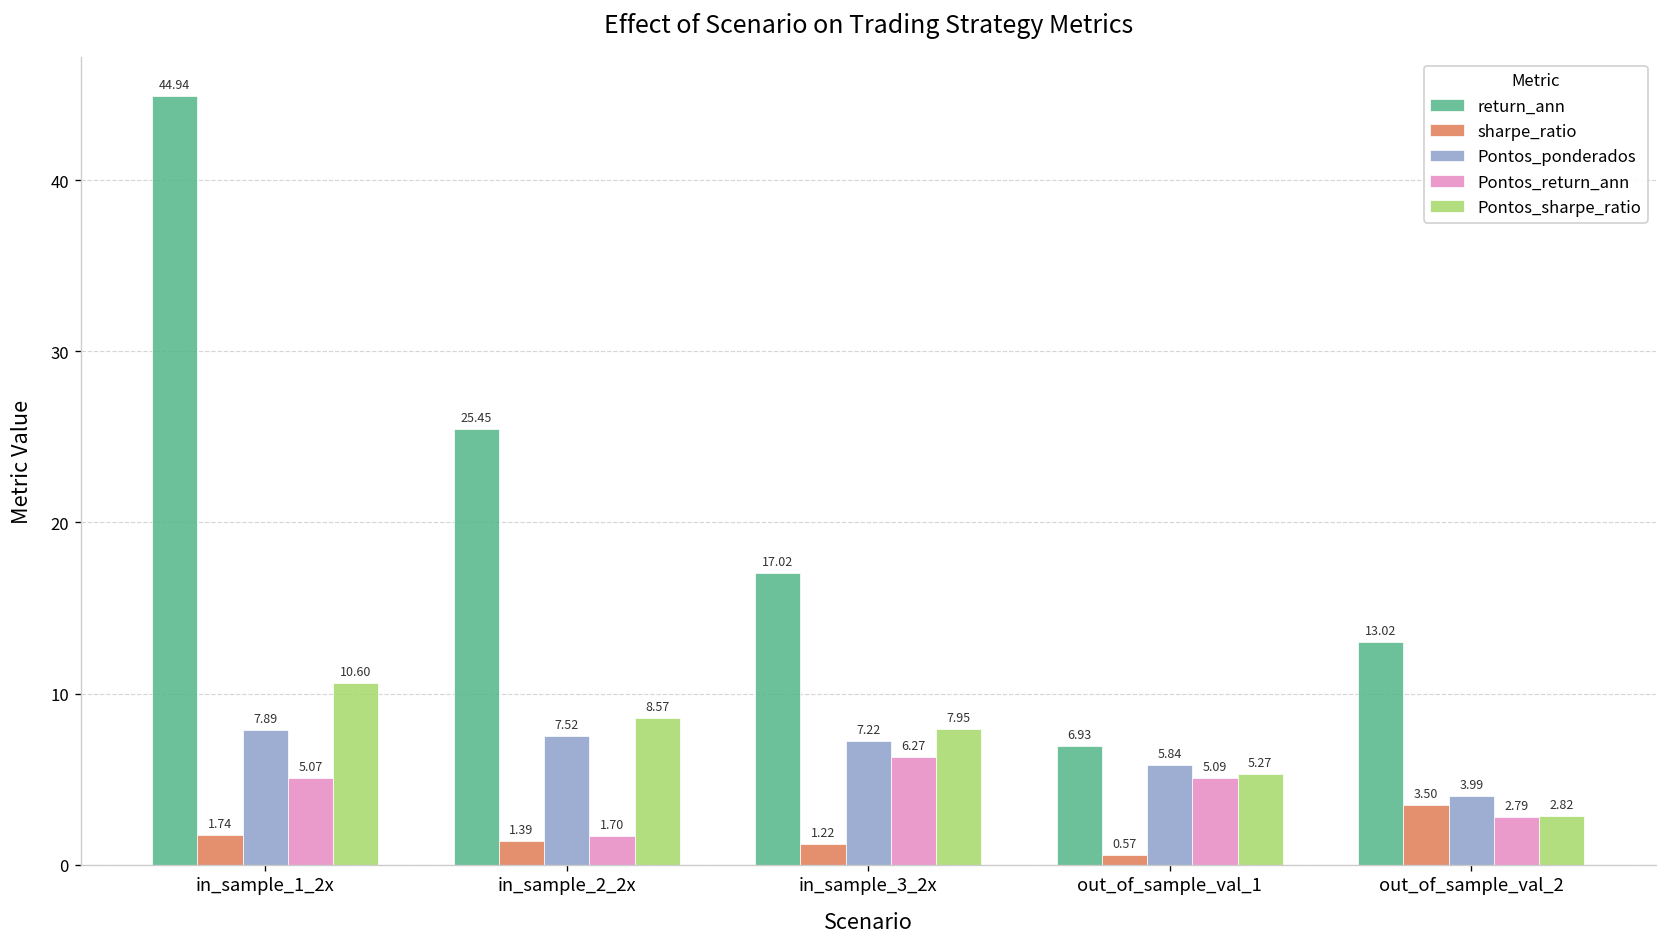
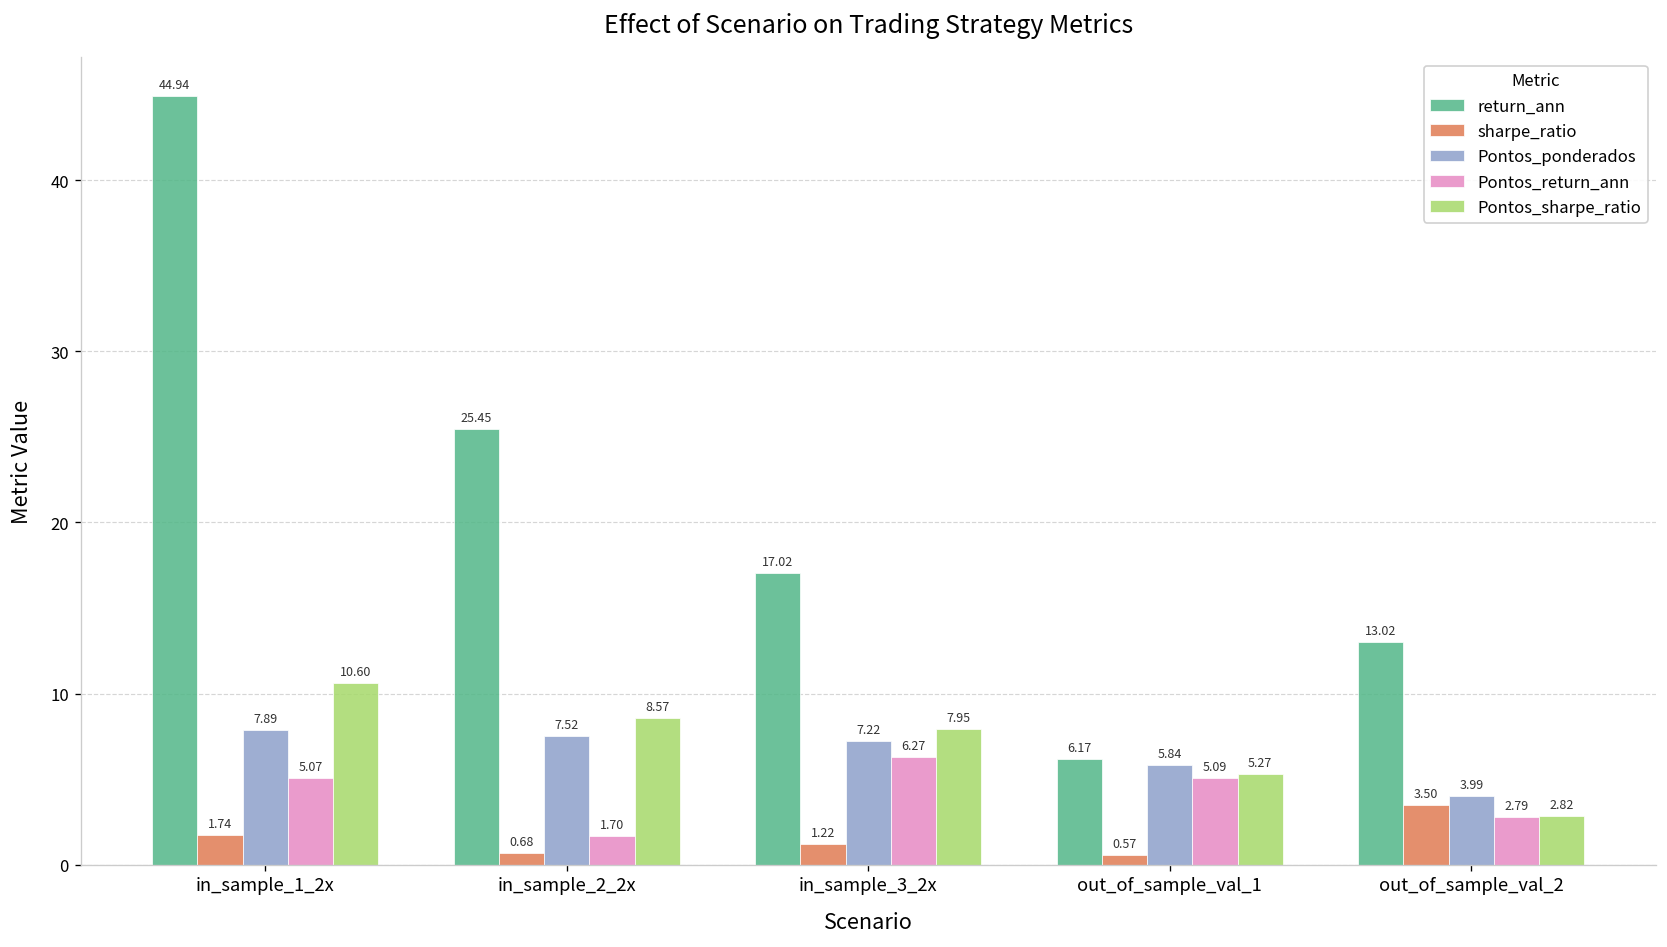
sharpe_ratio, in_sample_2_2x: 1.39 -> 0.68
return_ann, out_of_sample_val_1: 6.93 -> 6.17
